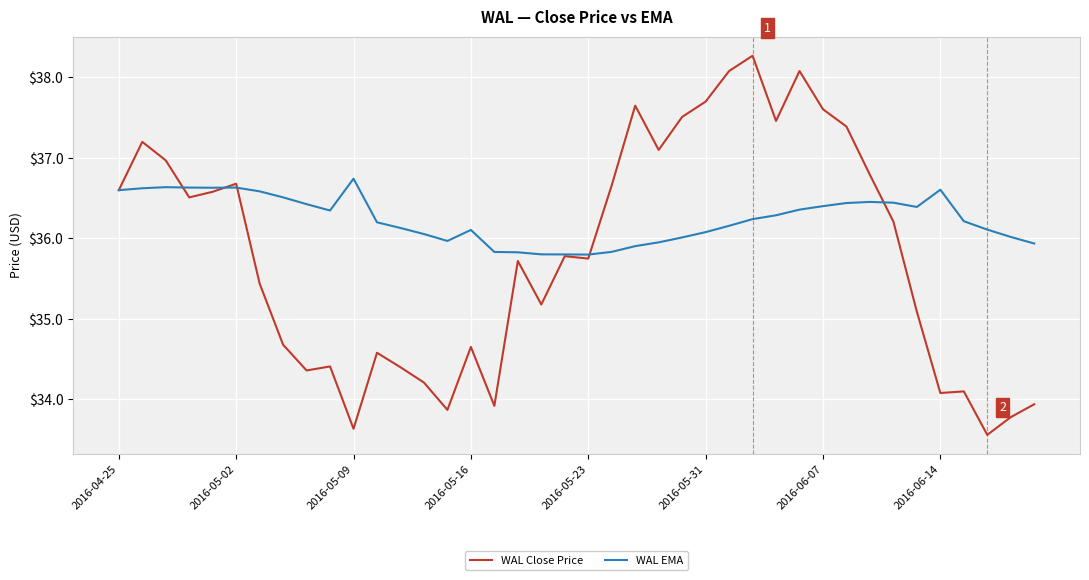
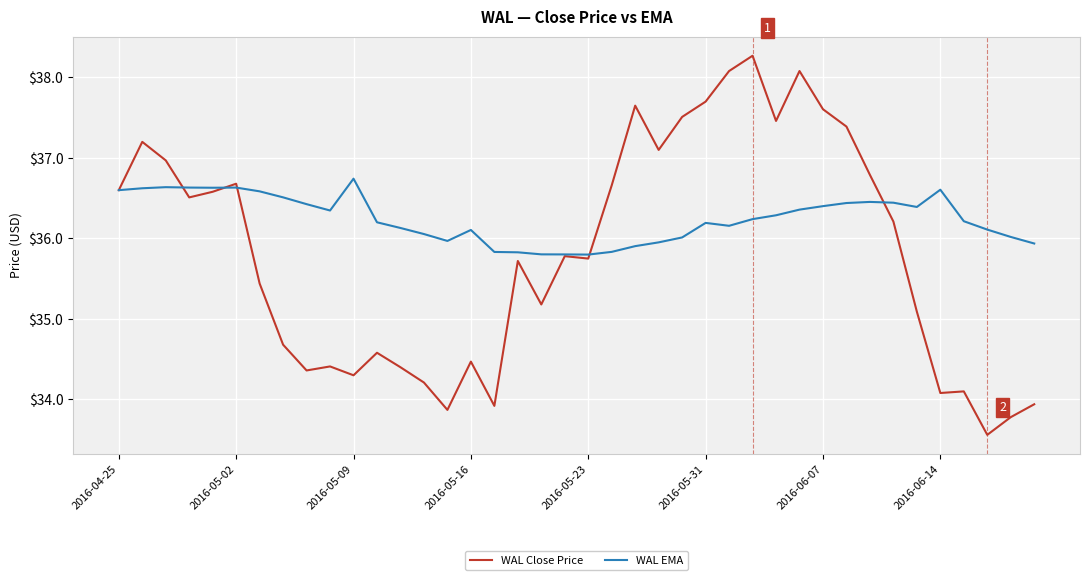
WAL Close Price, 2016-05-09: $33.6 -> $34.3
WAL Close Price, 2016-05-16: $34.7 -> $34.5
WAL EMA, 2016-05-31: $36.1 -> $36.2
